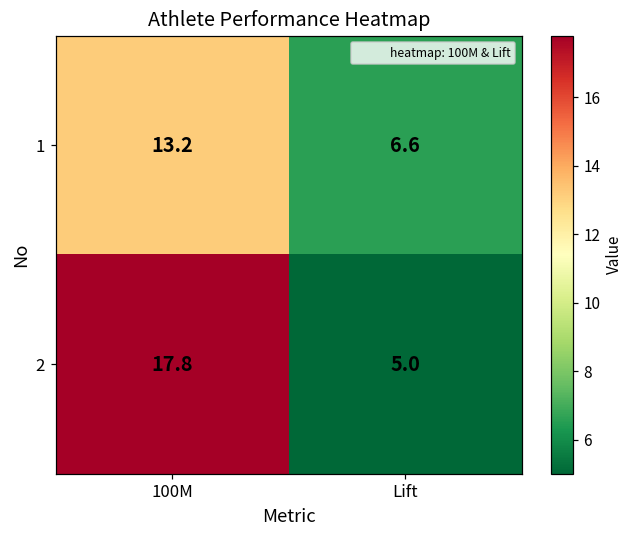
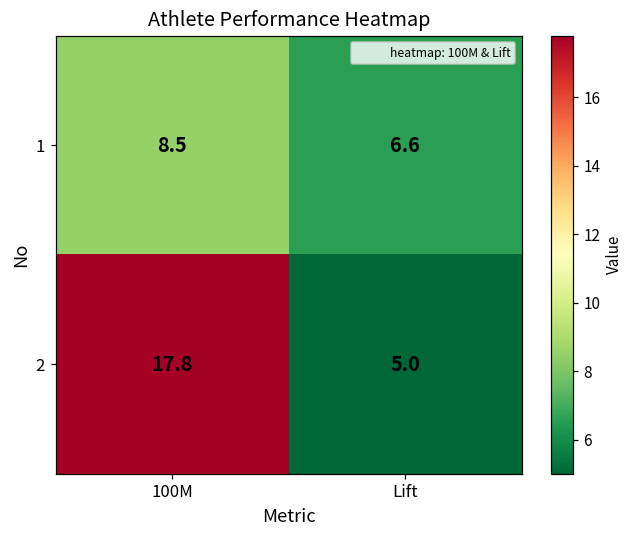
1, 100M: 13.2 -> 8.5
